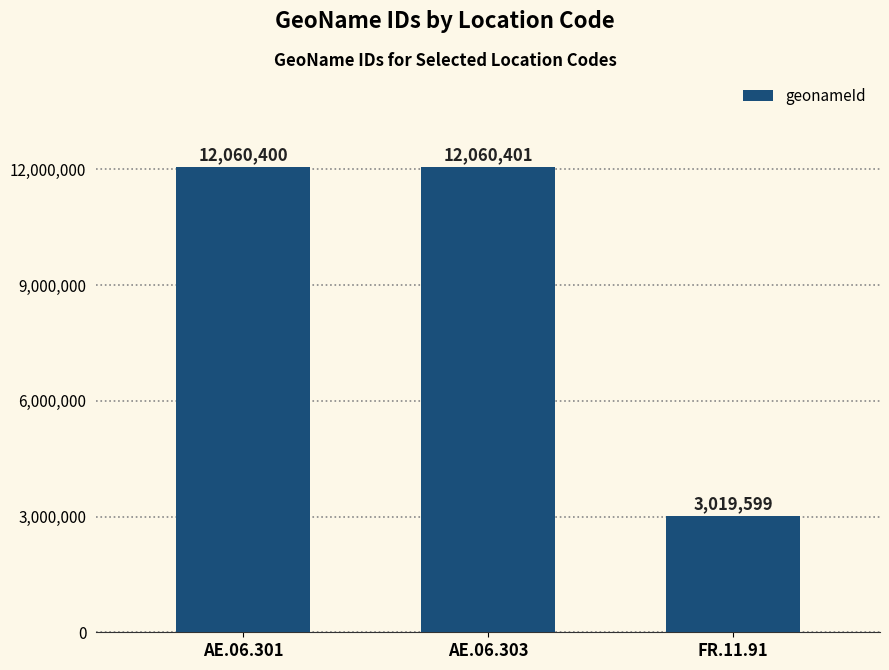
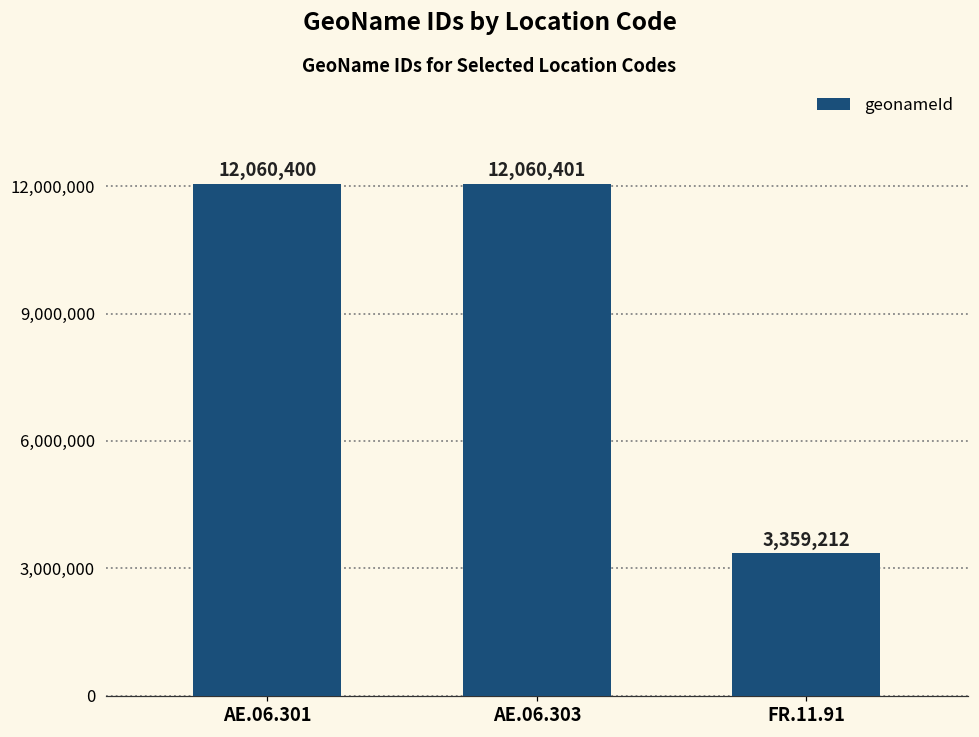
FR.11.91: 3,019,599 -> 3,359,212
